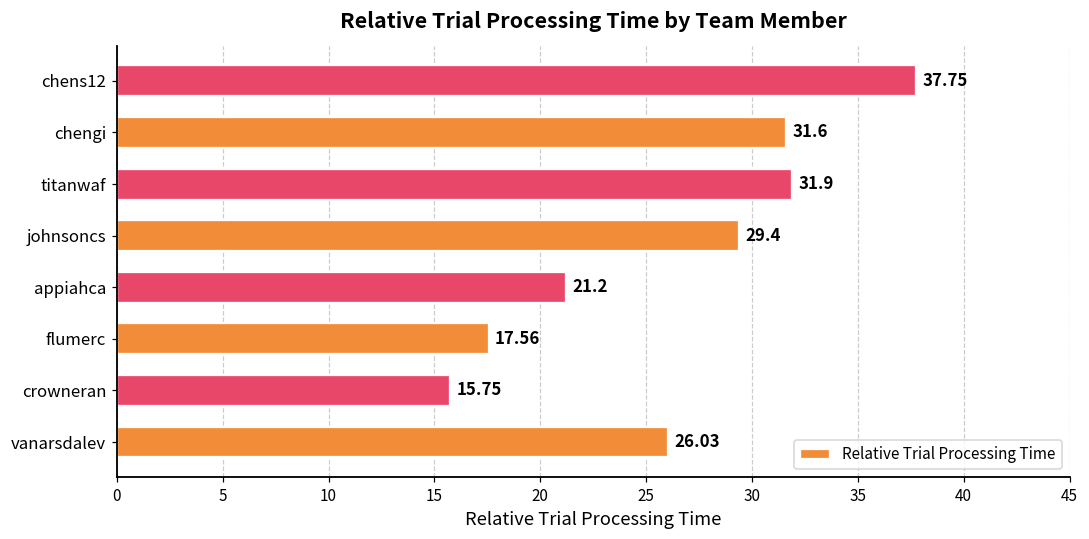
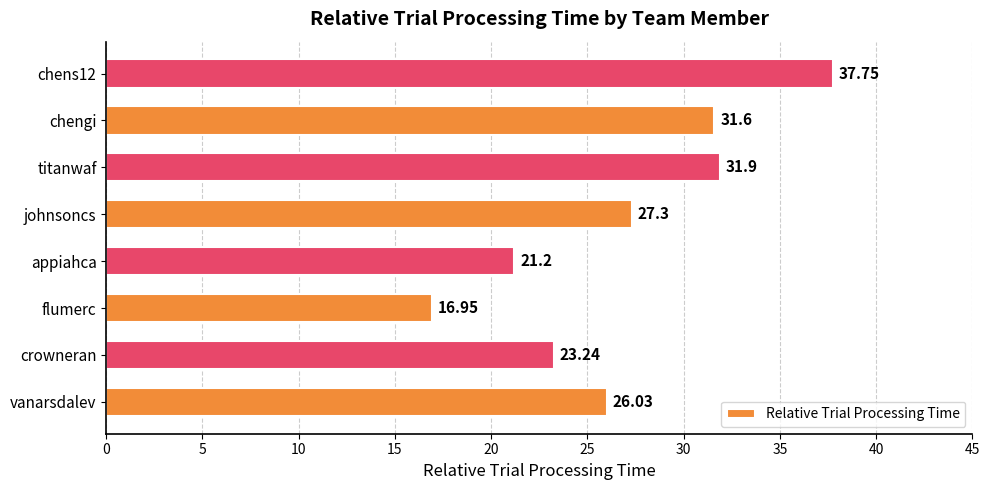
johnsoncs: 29.4 -> 27.3
flumerc: 17.56 -> 16.95
crowneran: 15.75 -> 23.24
